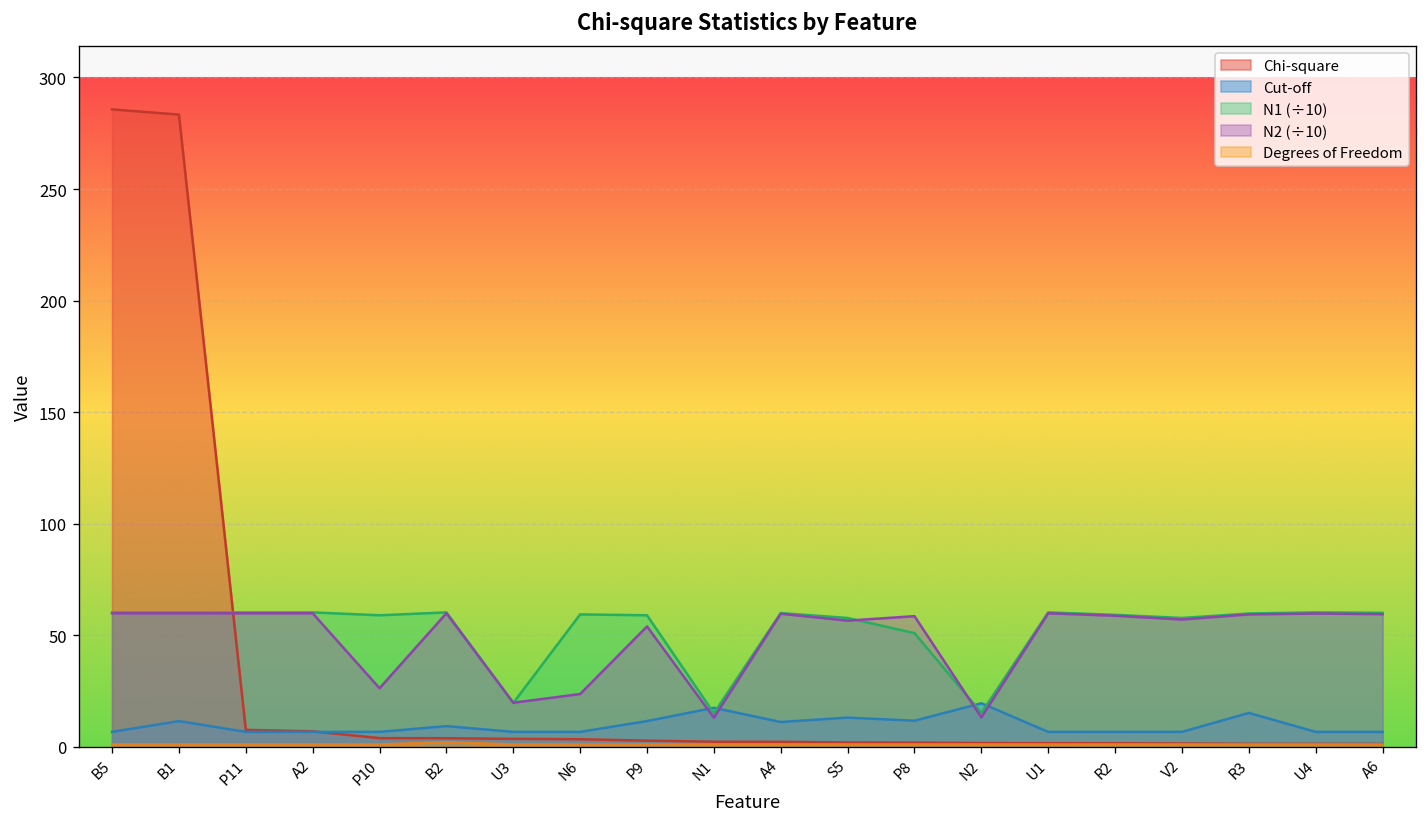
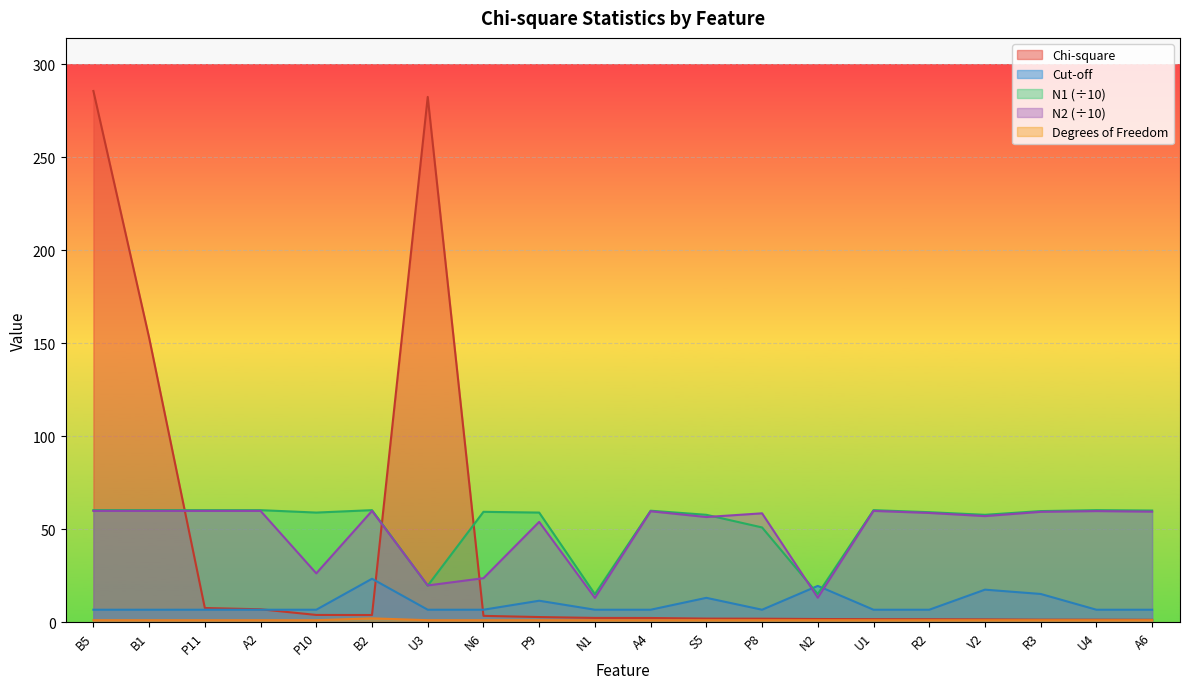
Chi-square, B1: 283 -> 153
Cut-off, B1: 11 -> 7
Cut-off, B2: 9 -> 23
Chi-square, U3: 4 -> 283
Cut-off, N1: 17 -> 7
Cut-off, A4: 11 -> 7
Cut-off, P8: 12 -> 7
Cut-off, V2: 7 -> 17
